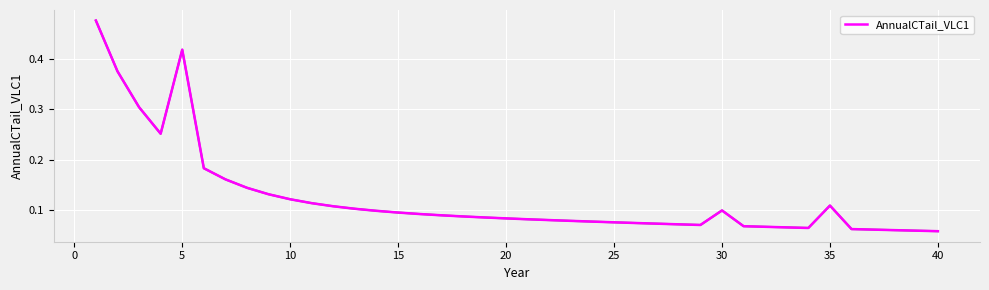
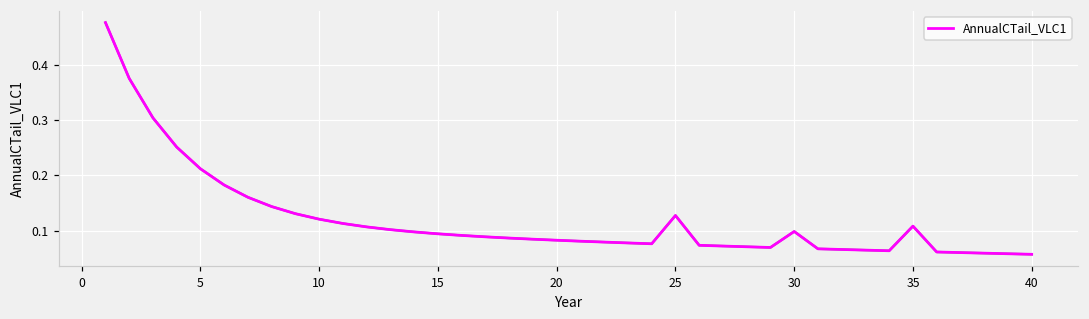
5: 0.42 -> 0.21
25: 0.07 -> 0.13
